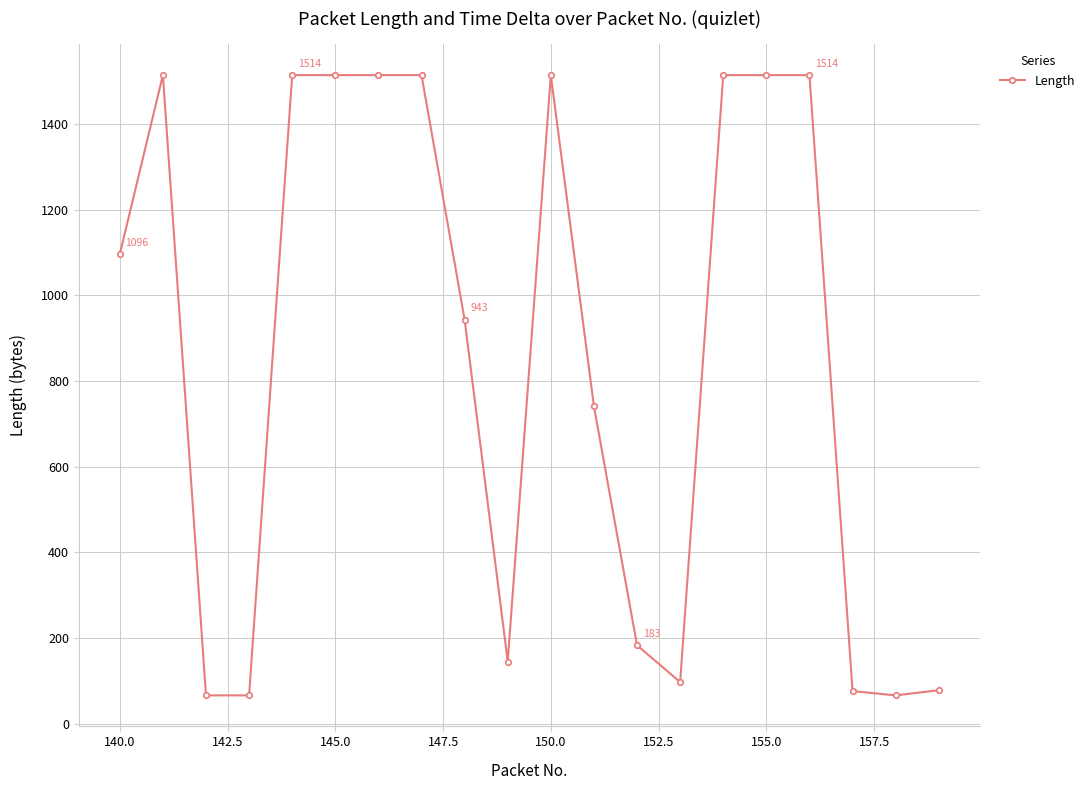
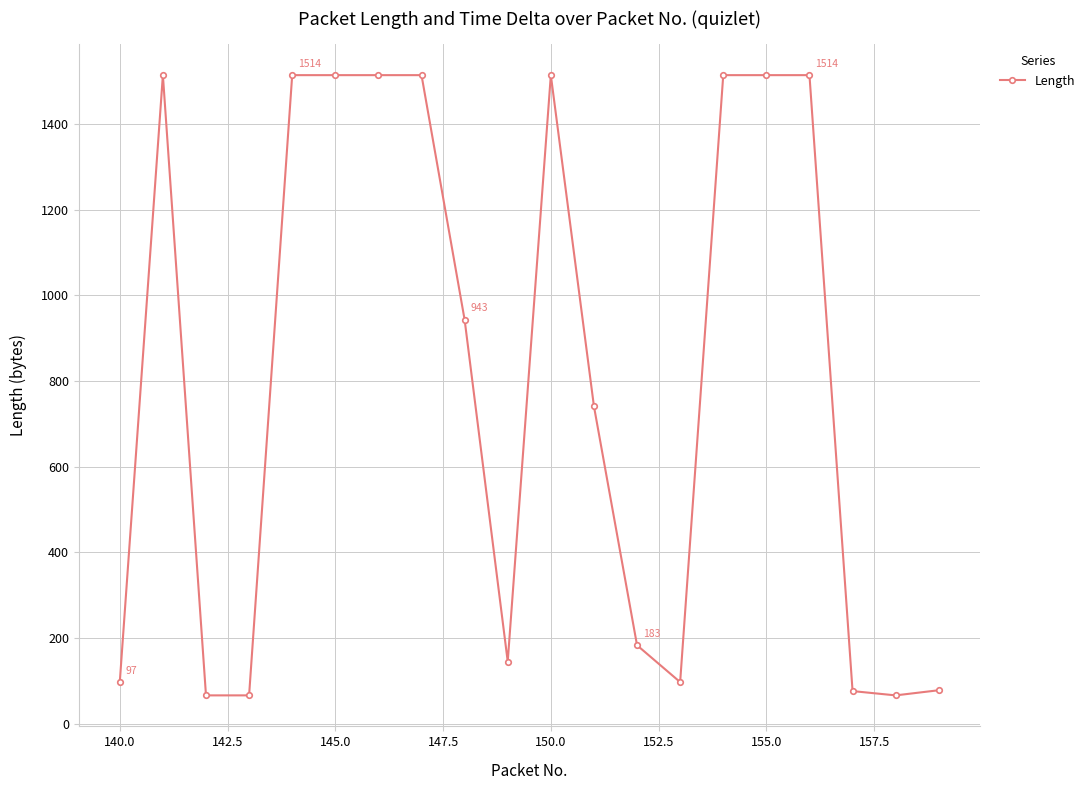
140.0: 1096 -> 97
